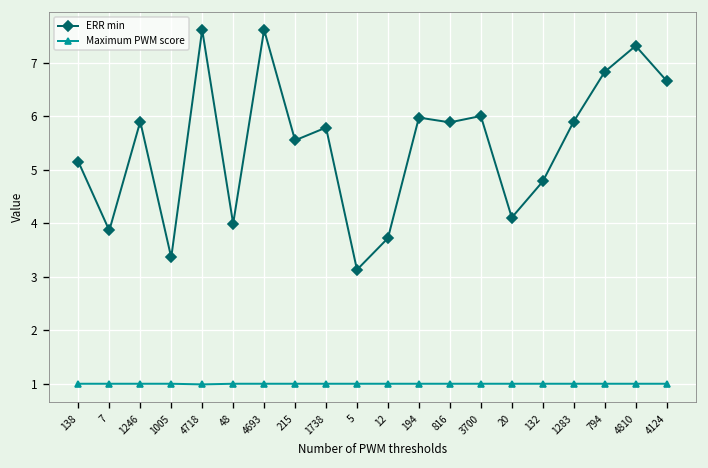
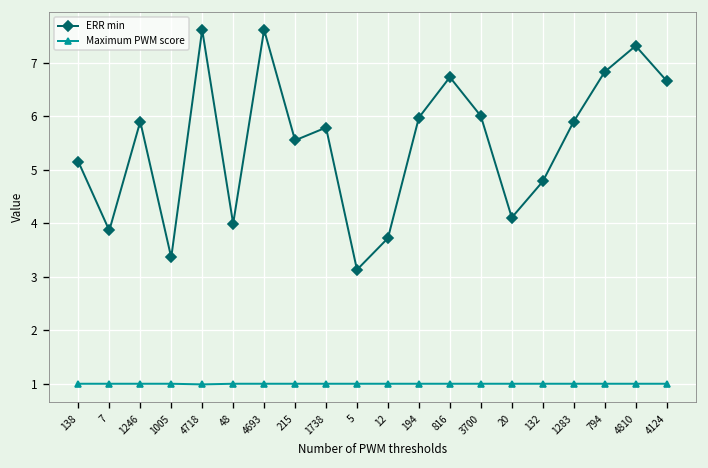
ERR min, 816: 5.9 -> 6.7
